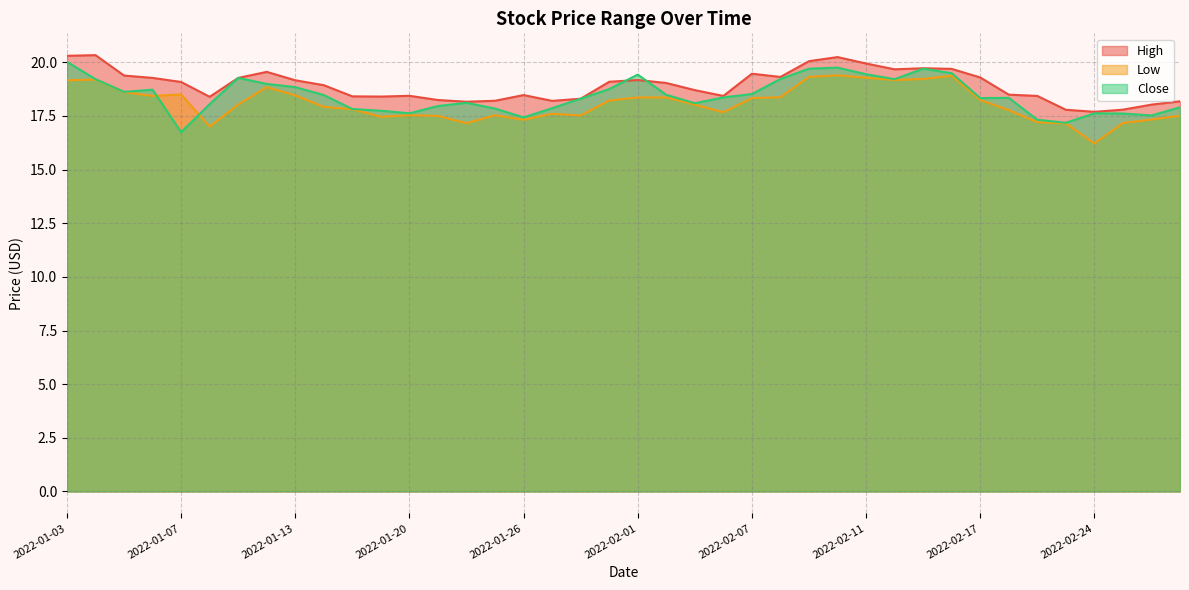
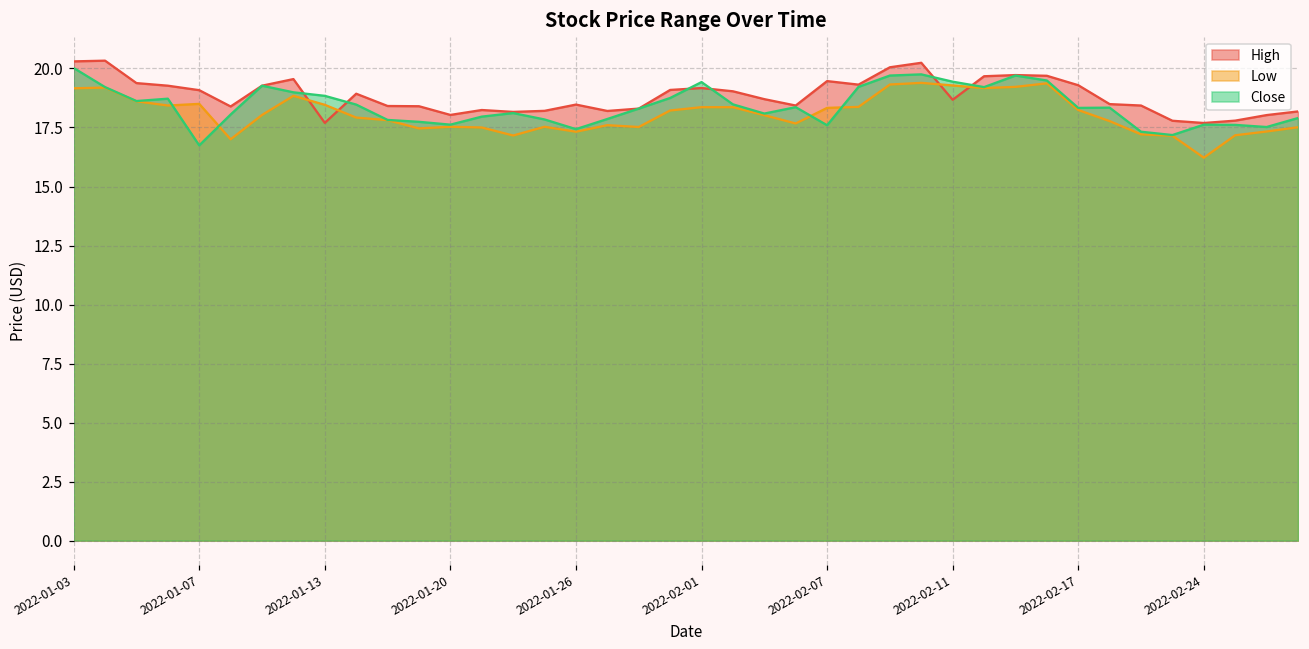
High, 2022-01-13: 19.2 -> 17.7
High, 2022-01-20: 18.4 -> 18.0
Close, 2022-02-07: 18.5 -> 17.6
High, 2022-02-11: 19.9 -> 18.7
